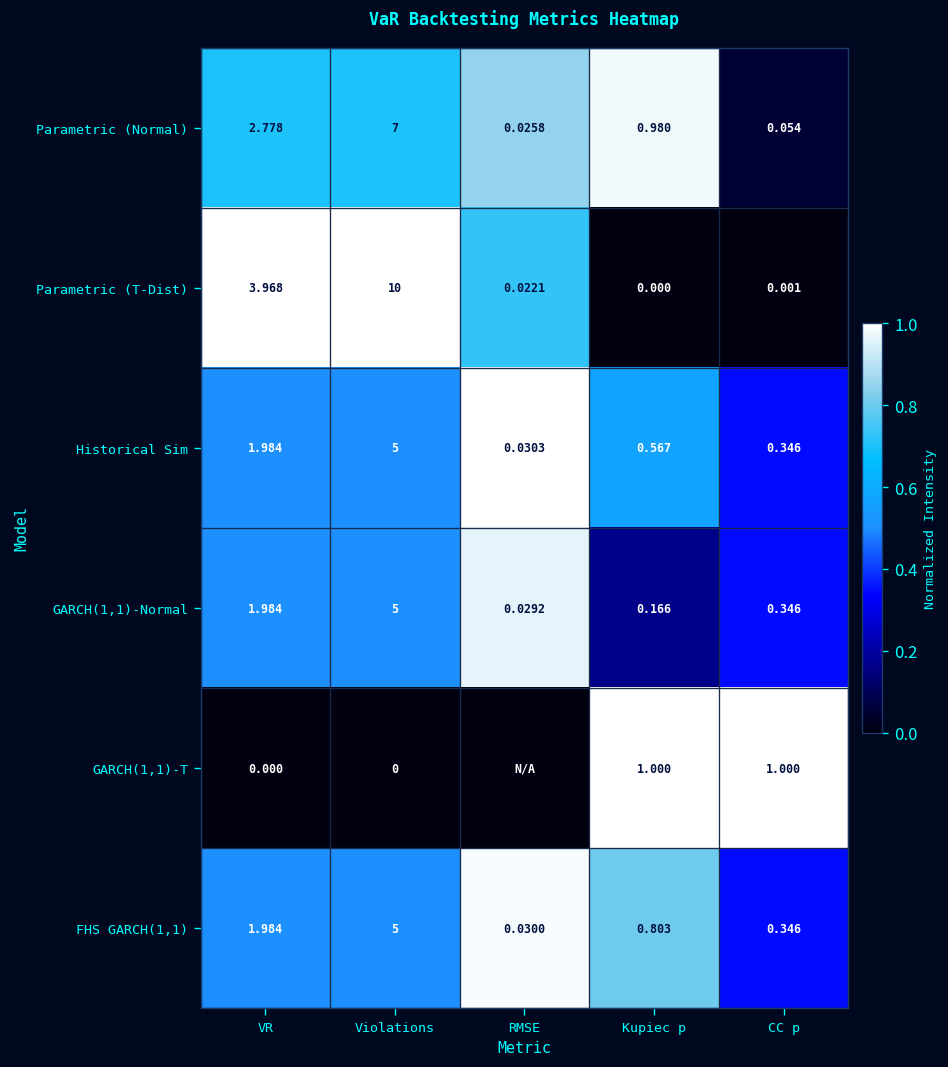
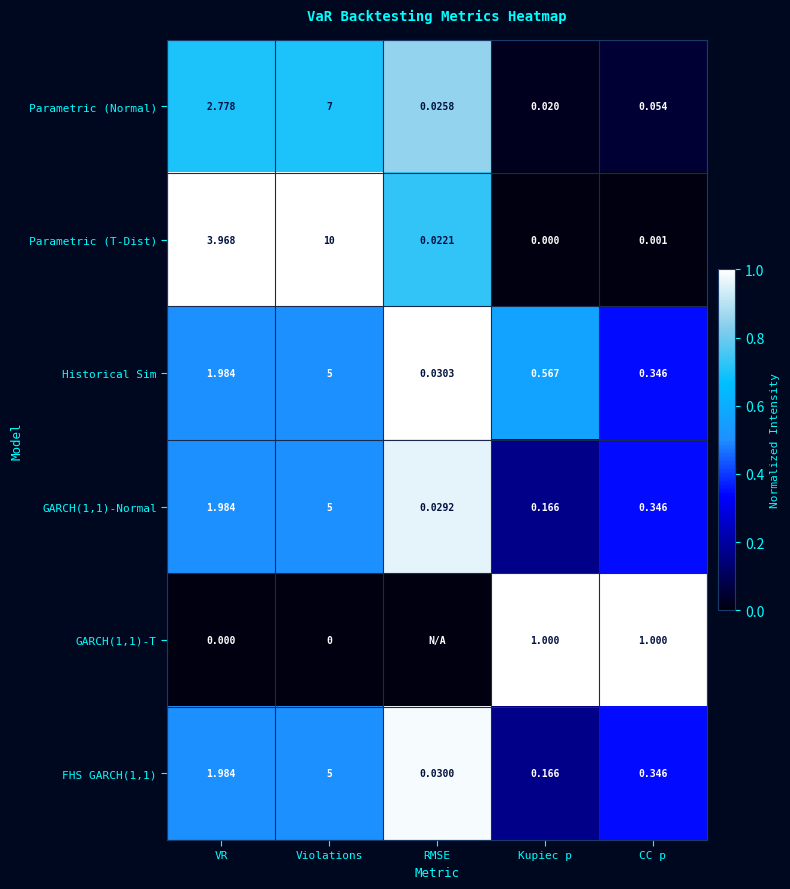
Parametric (Normal), Kupiec p: 0.980 -> 0.020
FHS GARCH(1,1), Kupiec p: 0.803 -> 0.166
